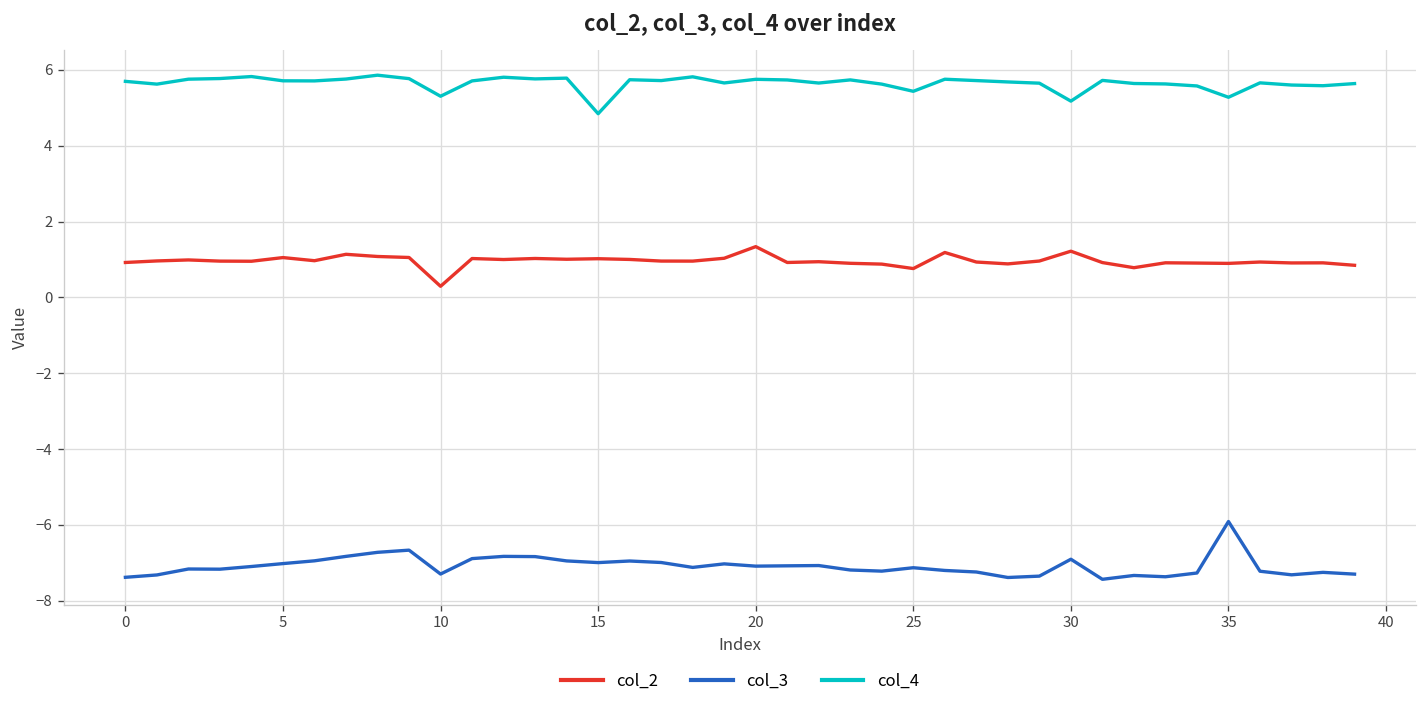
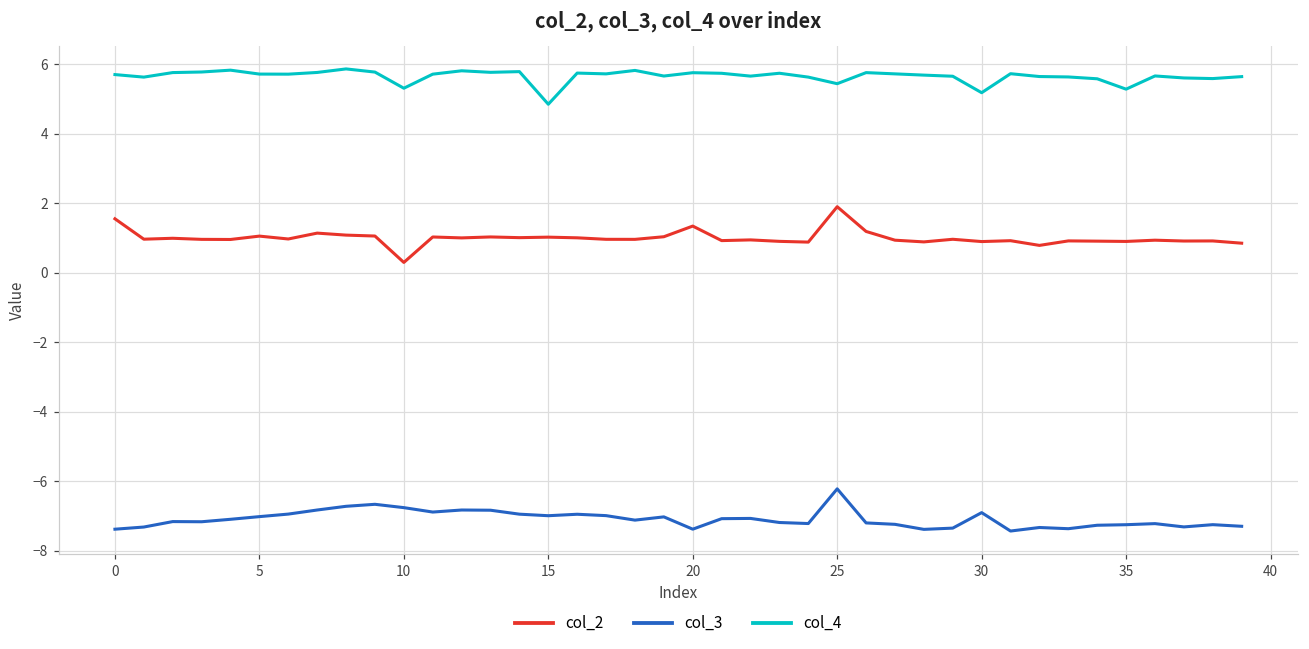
col_2, 0: 0.9 -> 1.5
col_3, 10: -7.3 -> -6.8
col_3, 20: -7.1 -> -7.4
col_2, 25: 0.8 -> 1.9
col_3, 25: -7.1 -> -6.2
col_2, 30: 1.2 -> 0.9
col_3, 35: -5.9 -> -7.3
